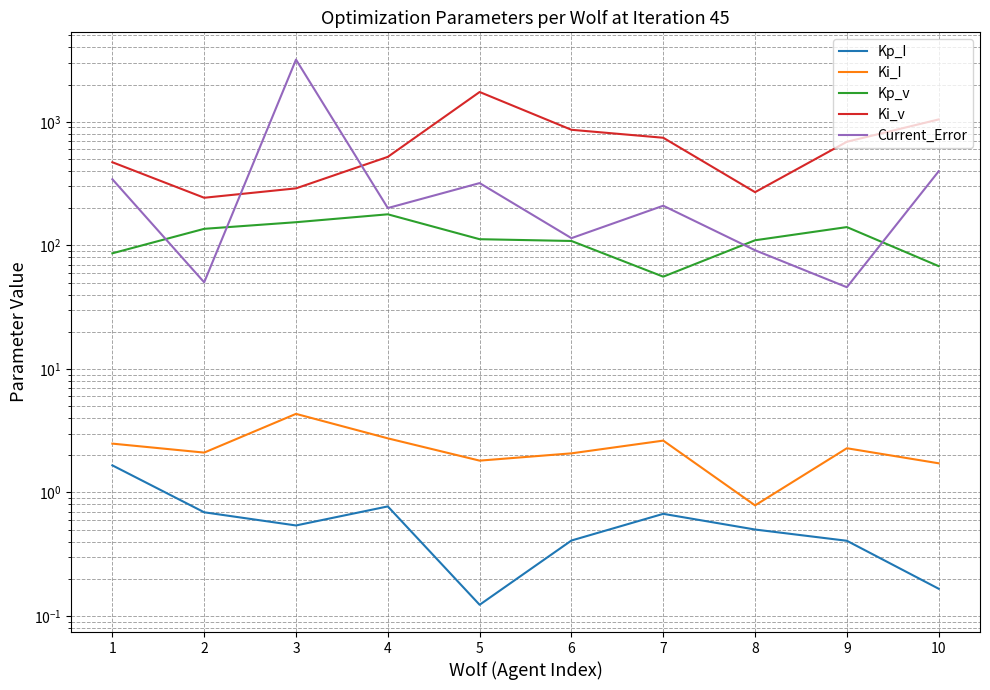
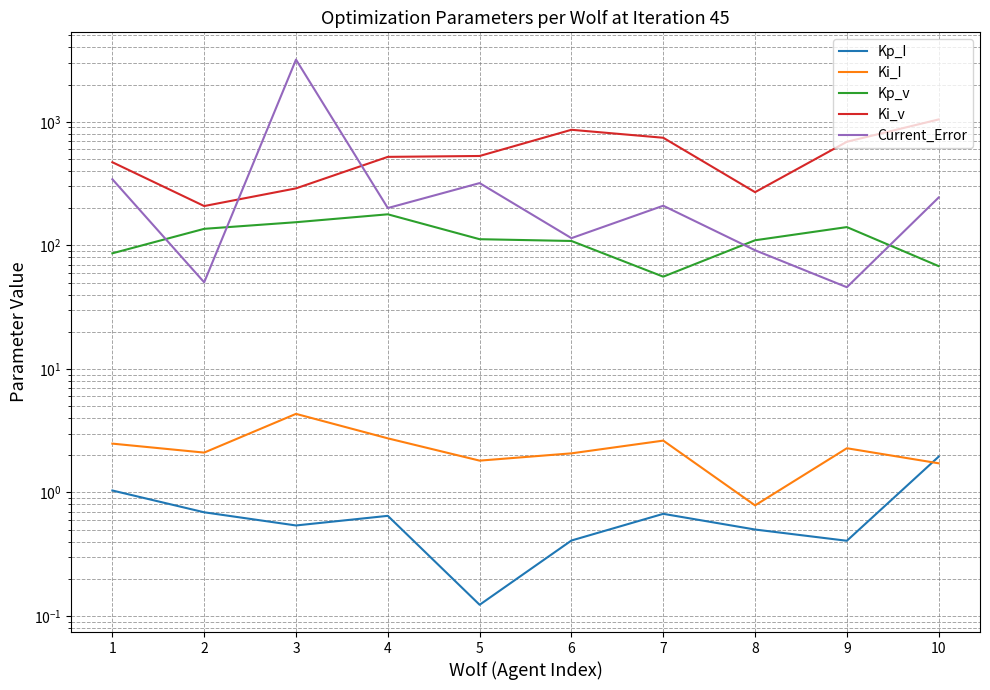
Kp_I, 1: 1.7 -> 1.0
Ki_v, 2: 240 -> 210
Kp_I, 4: 0.8 -> 0.6
Ki_v, 5: 1700 -> 530
Kp_I, 10: 0.17 -> 2.0
Current_Error, 10: 400 -> 240
